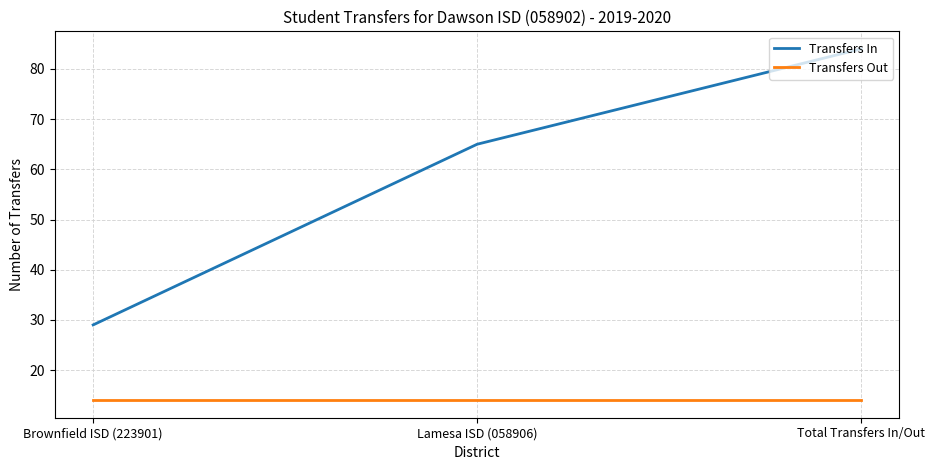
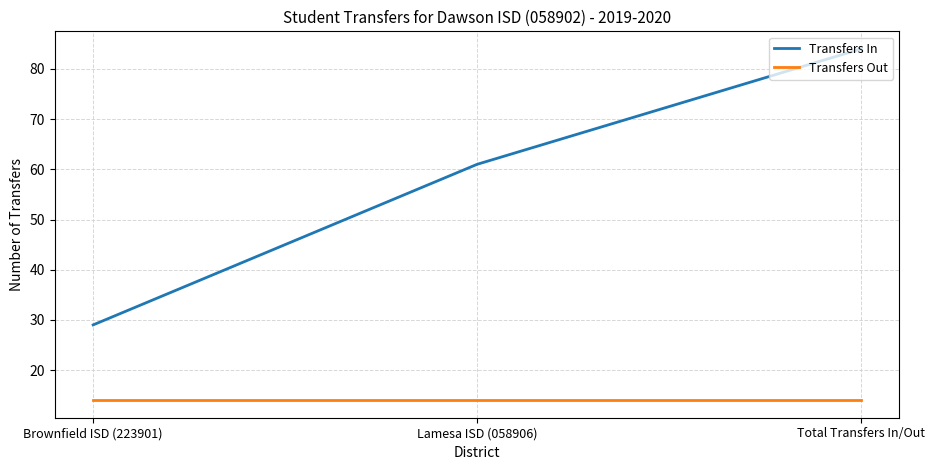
Transfers In, Lamesa ISD (058906): 65 -> 61
